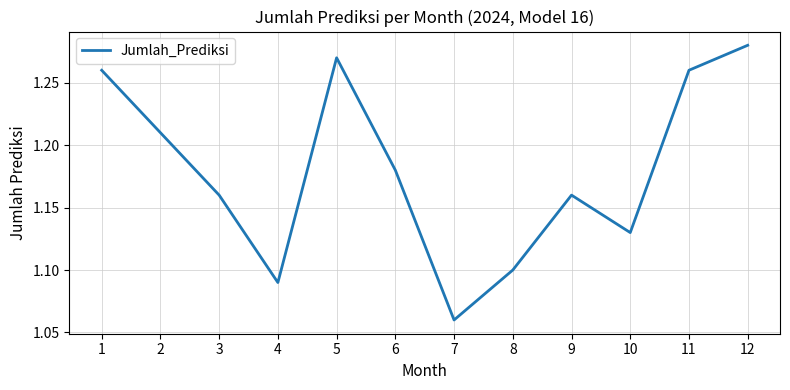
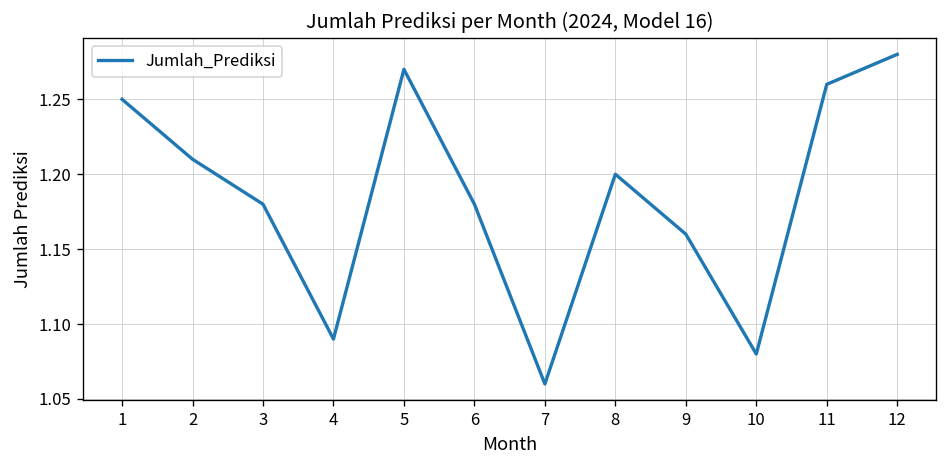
1: 1.26 -> 1.25
3: 1.16 -> 1.18
8: 1.1 -> 1.2
10: 1.13 -> 1.08
